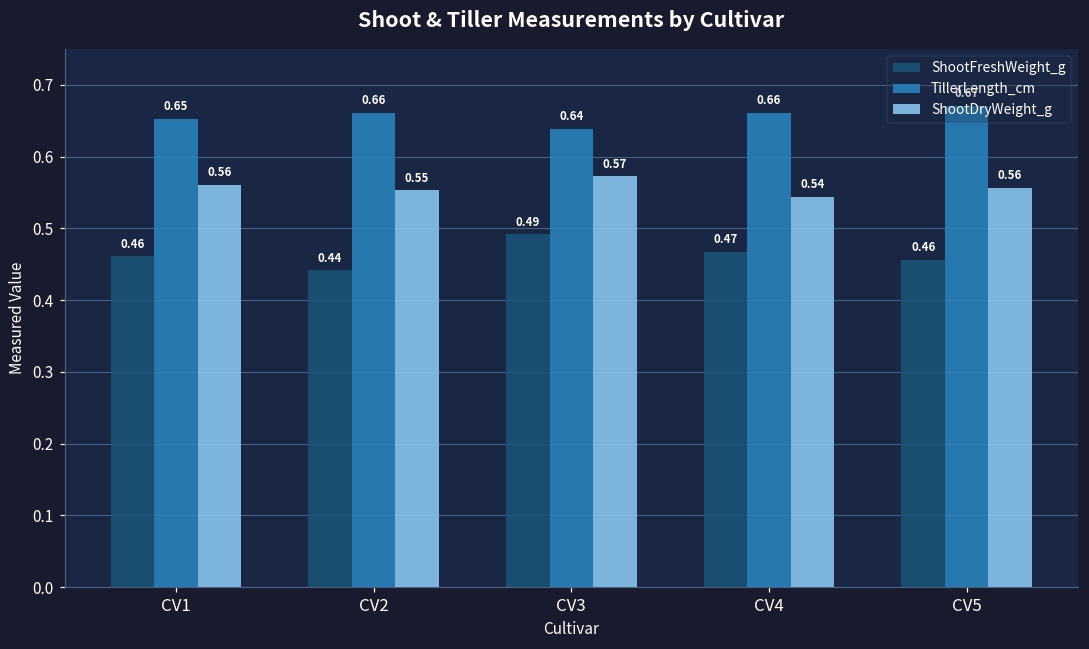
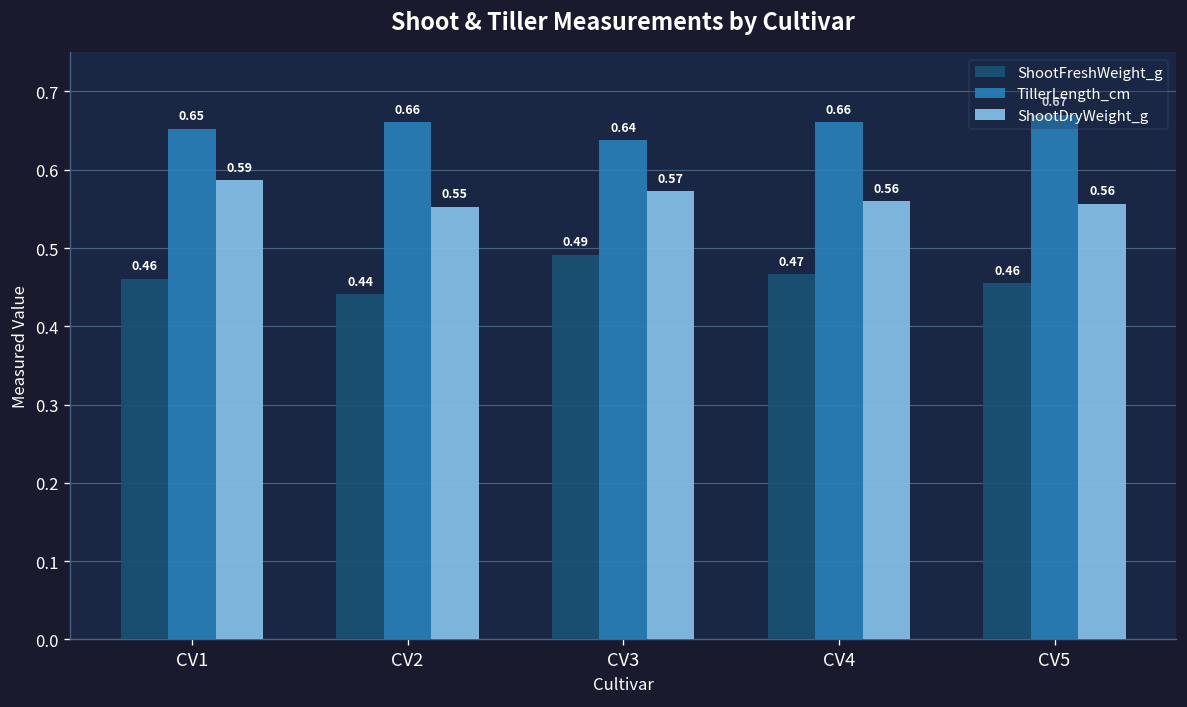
ShootDryWeight_g, CV1: 0.56 -> 0.59
ShootDryWeight_g, CV4: 0.54 -> 0.56
